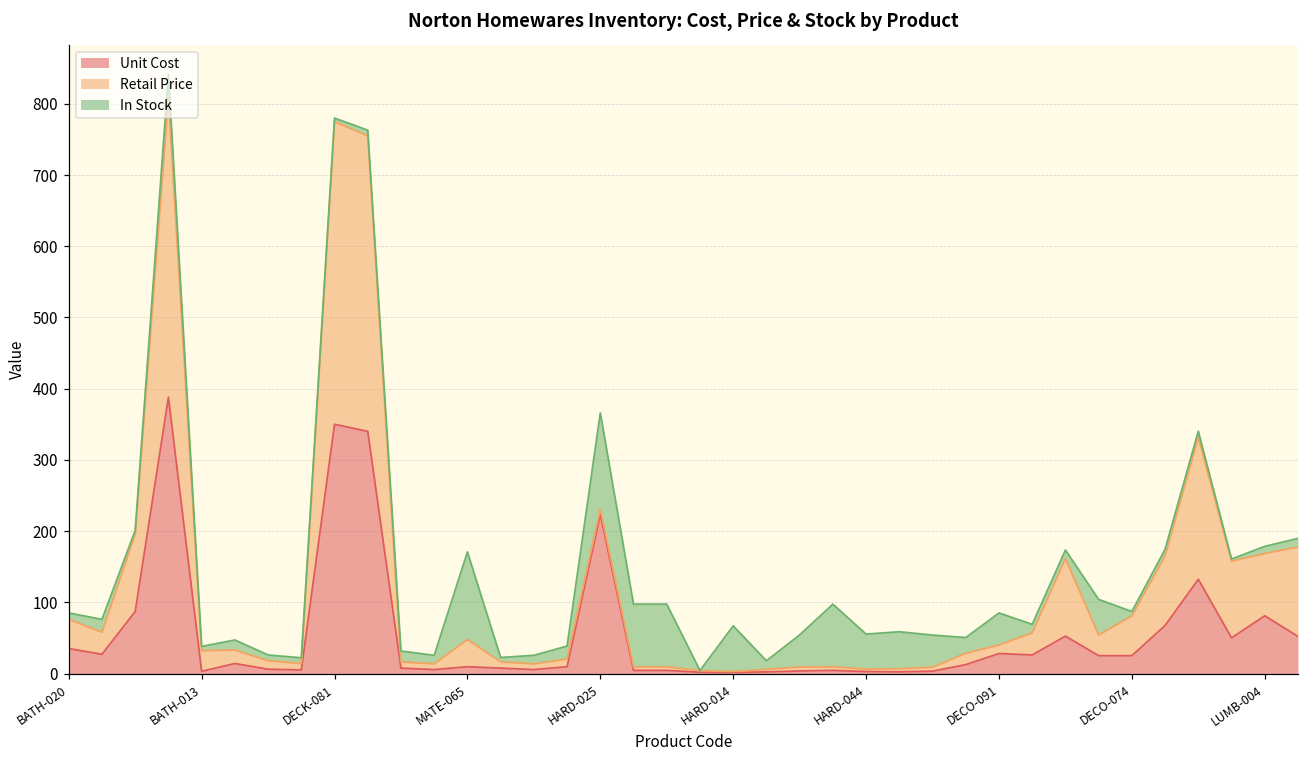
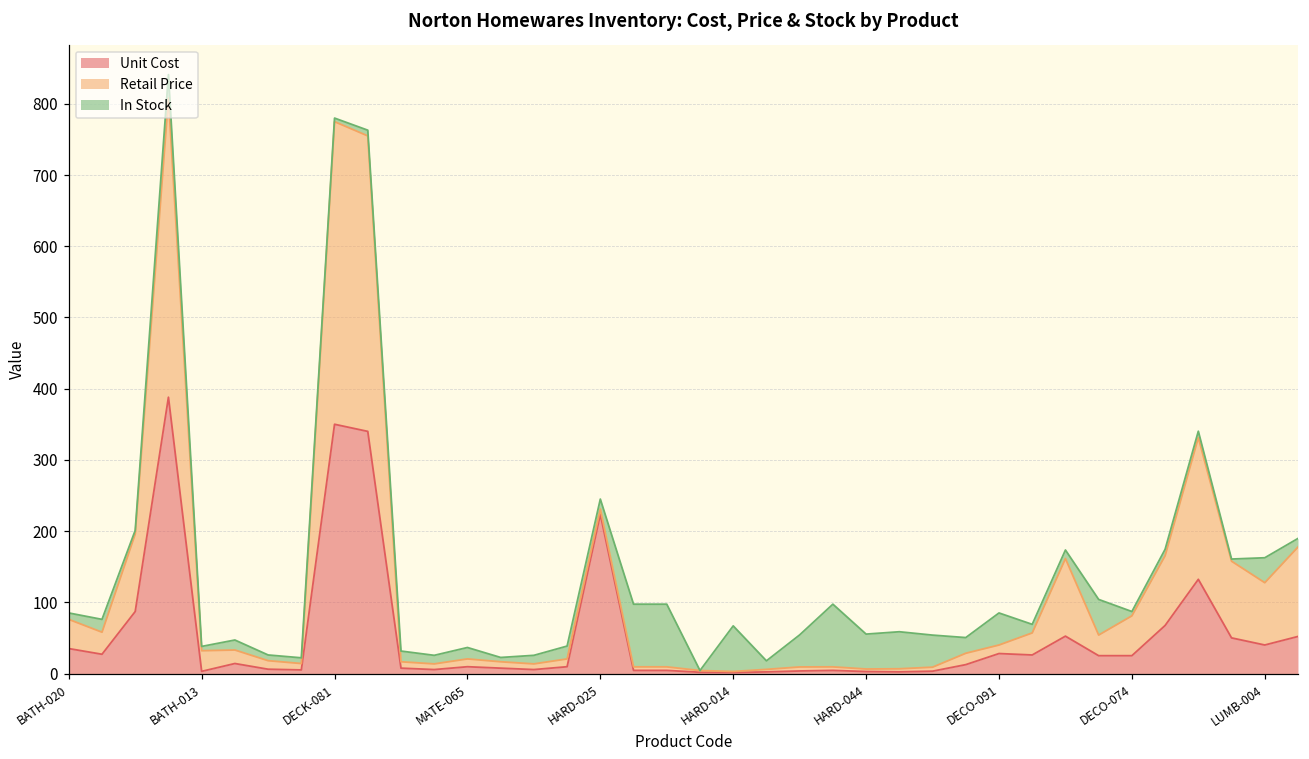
Retail Price, MATE-065: 40 -> 10
In Stock, MATE-065: 120 -> 20
In Stock, HARD-025: 140 -> 10
Unit Cost, LUMB-004: 80 -> 40
In Stock, LUMB-004: 10 -> 40
